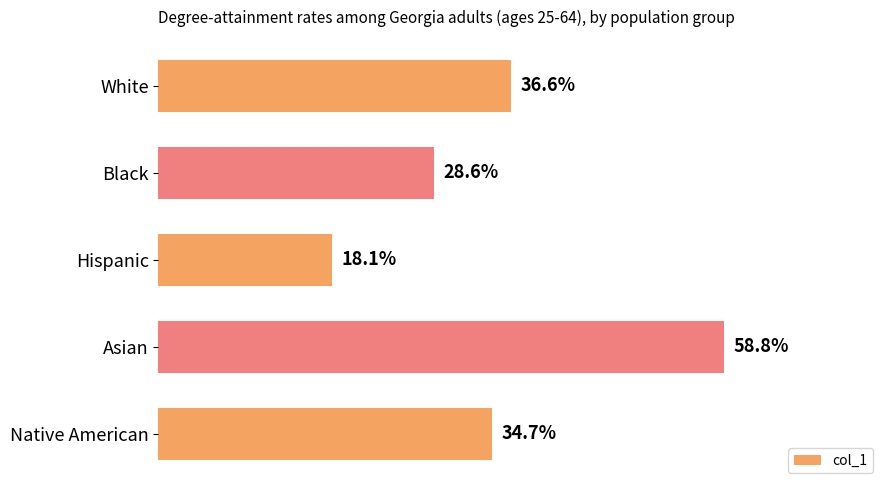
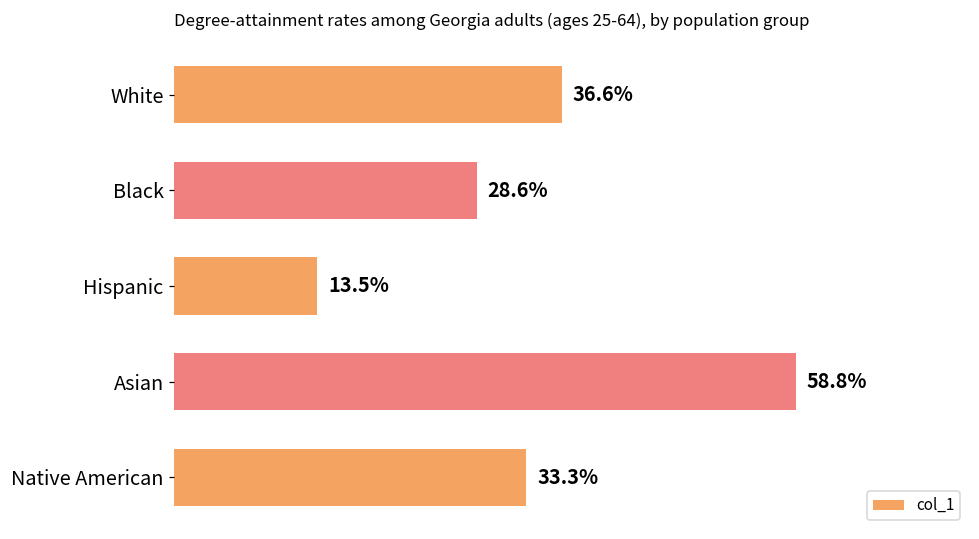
Hispanic: 18.1% -> 13.5%
Native American: 34.7% -> 33.3%
